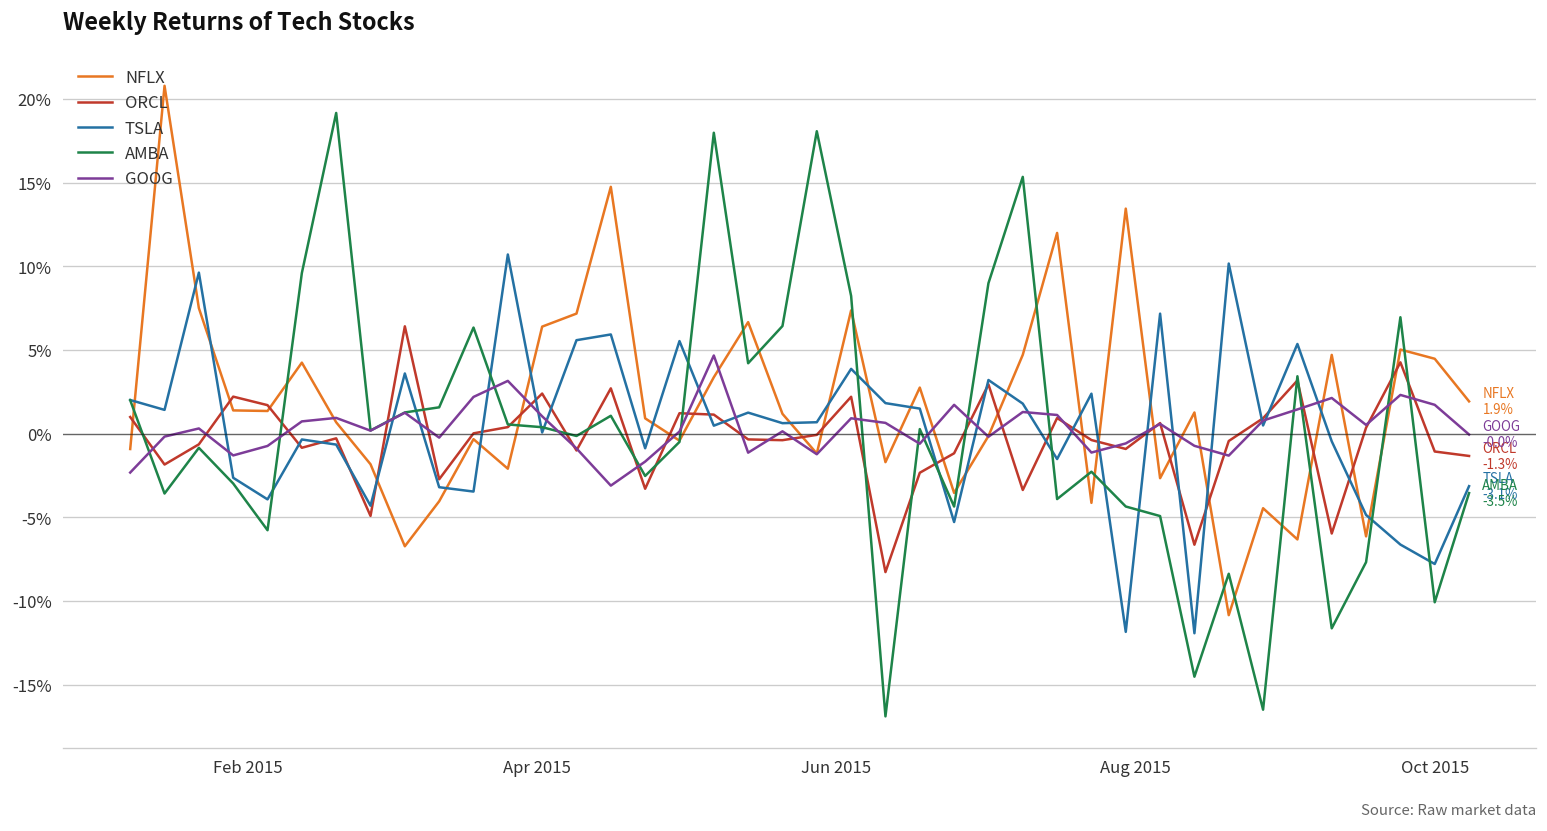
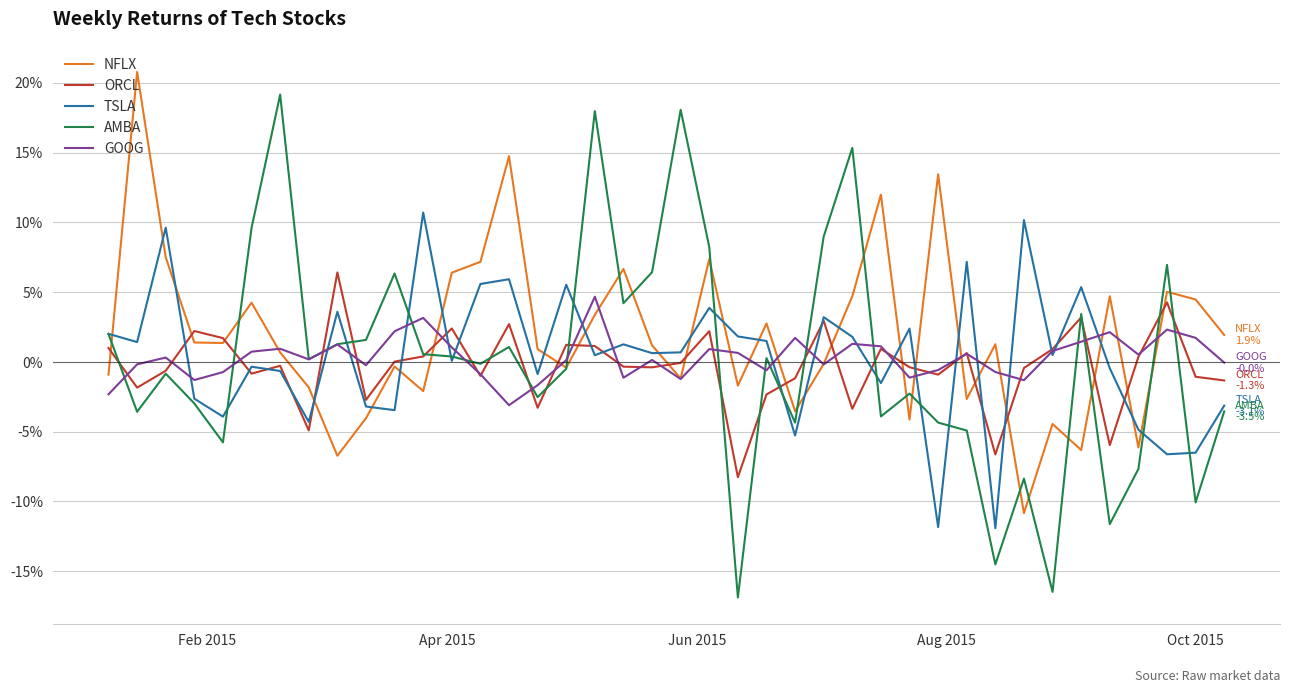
TSLA, Oct 2015: -7.8% -> -6.5%
